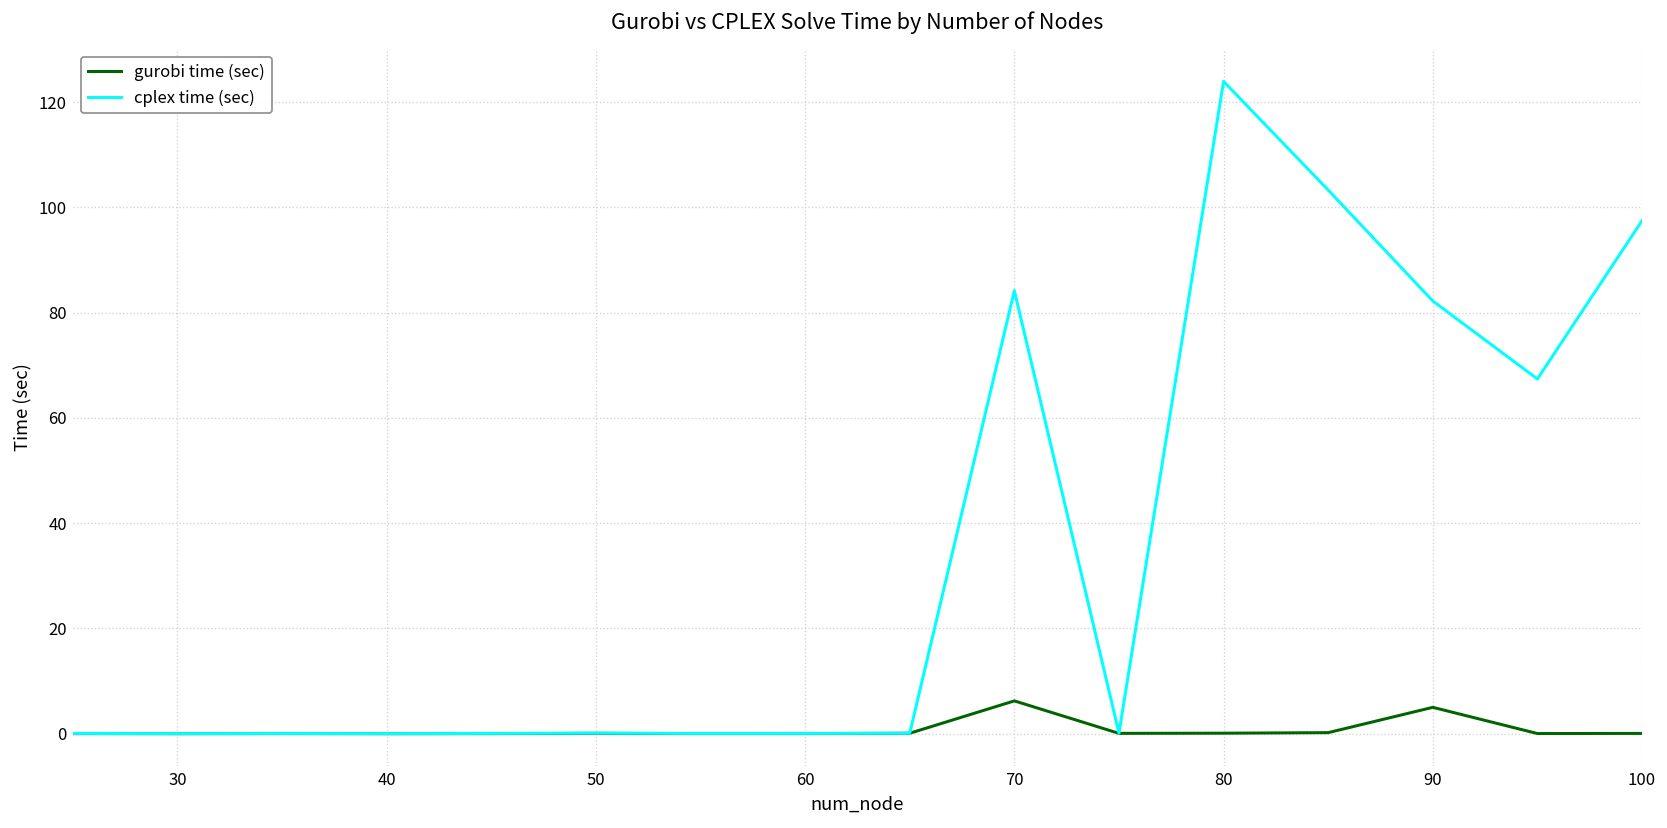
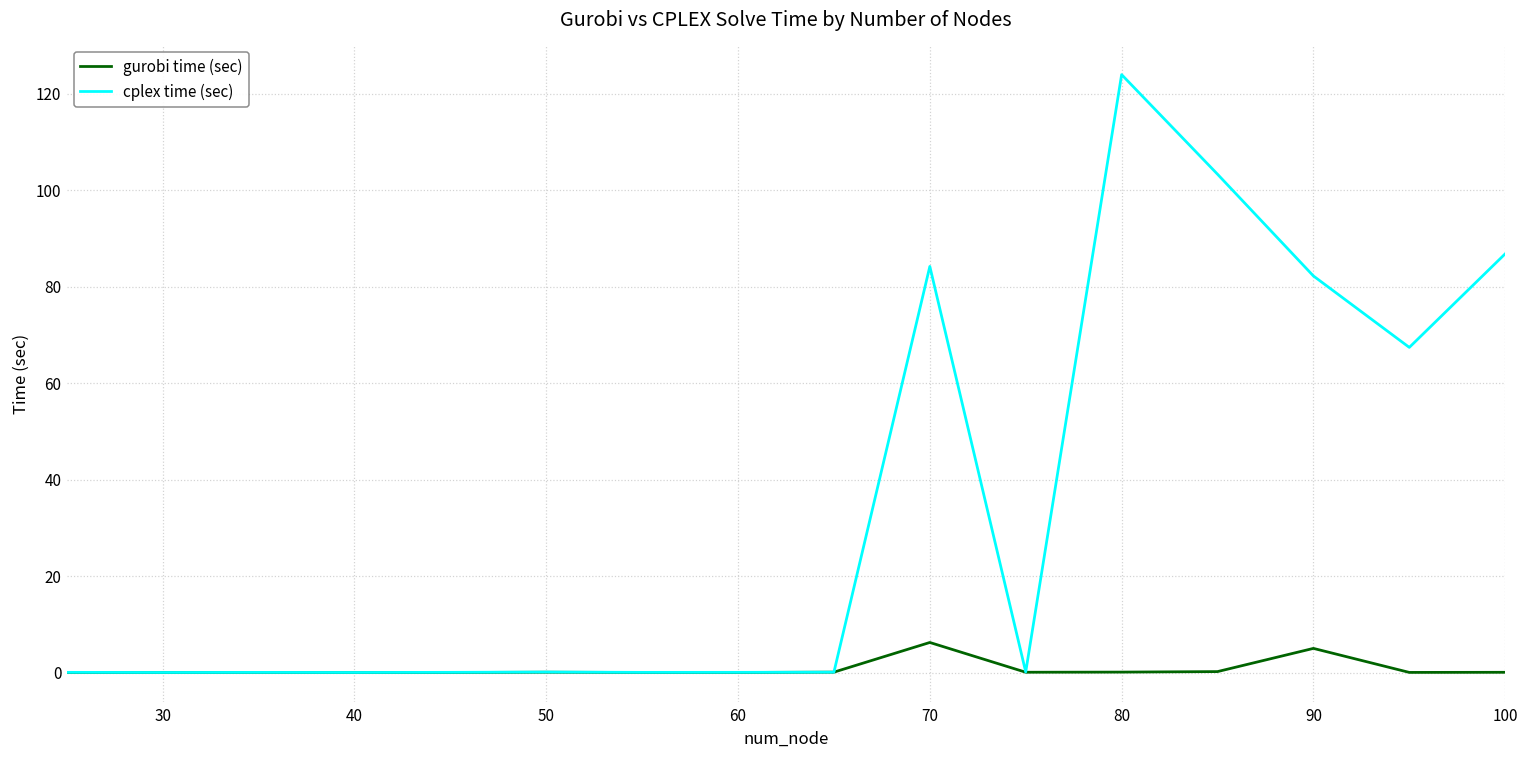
cplex time (sec), 100: 97 -> 87
